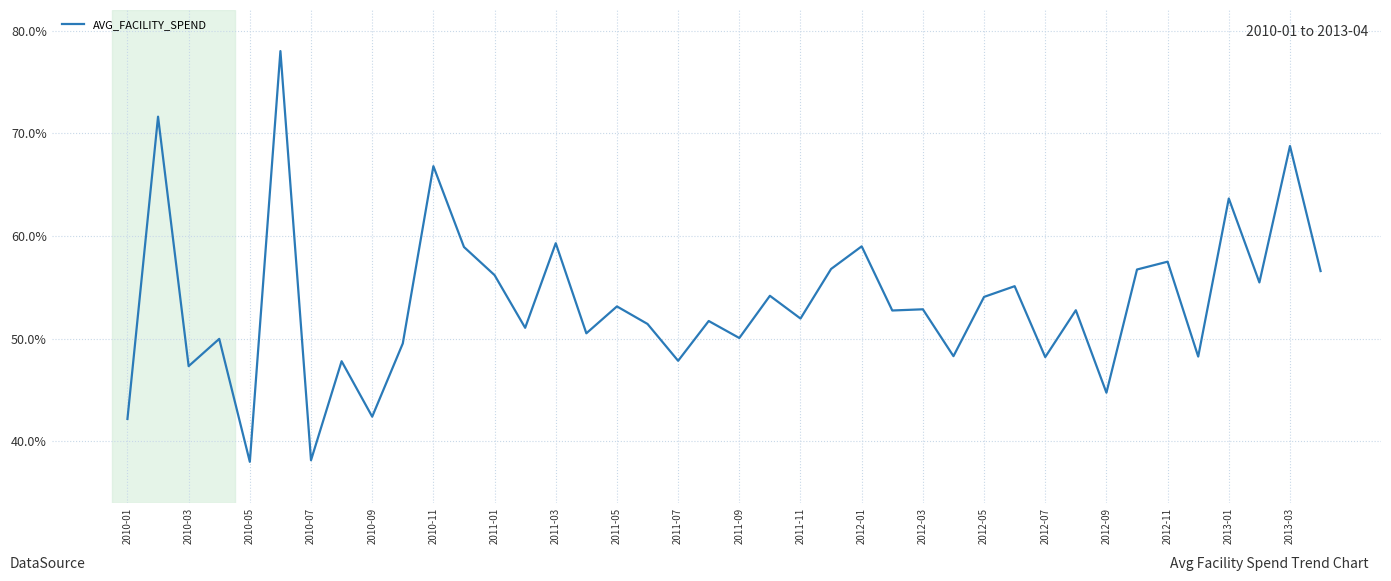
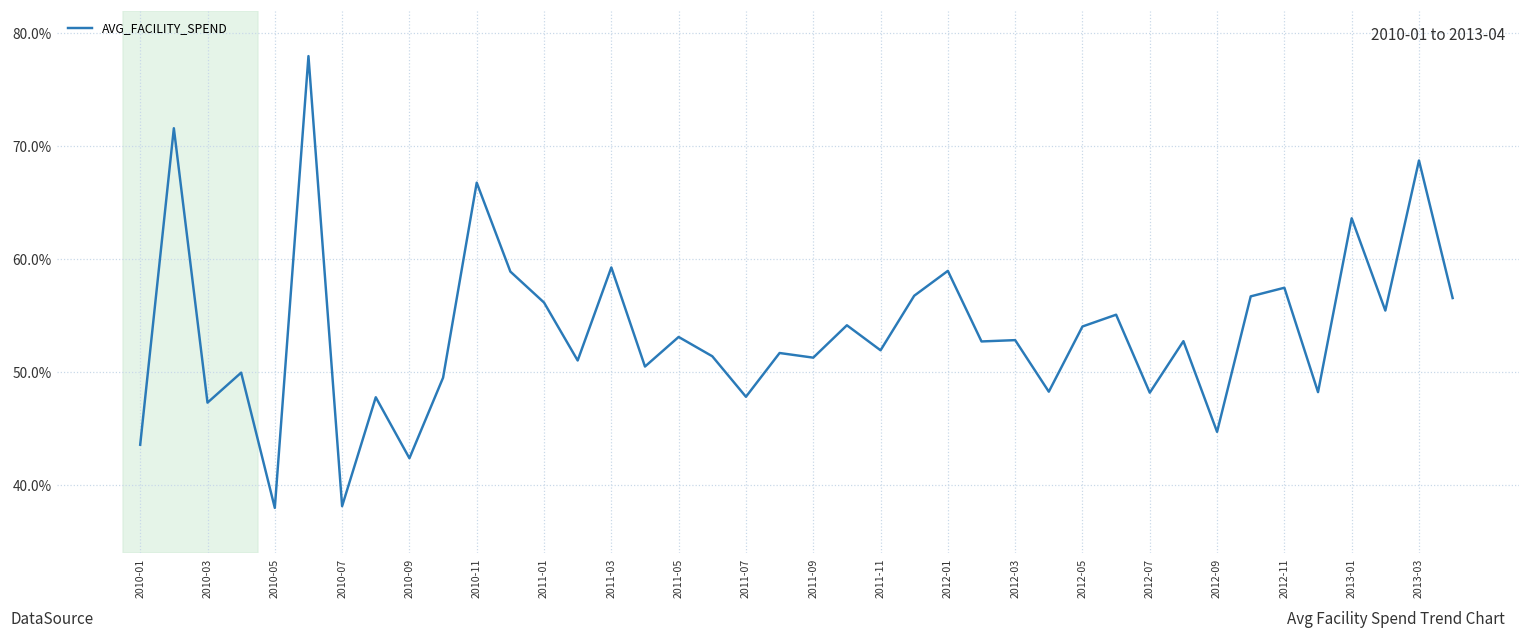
2010-01: 42.2% -> 43.6%
2011-09: 50.1% -> 51.3%
